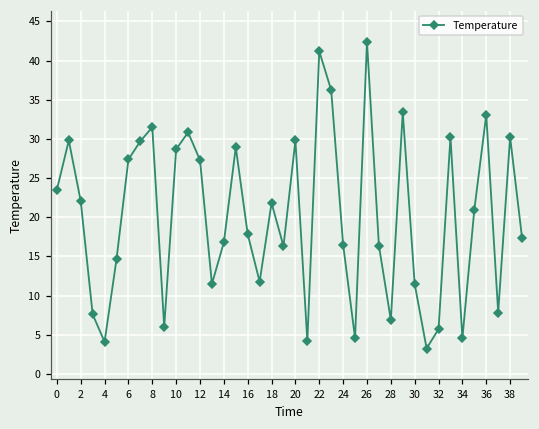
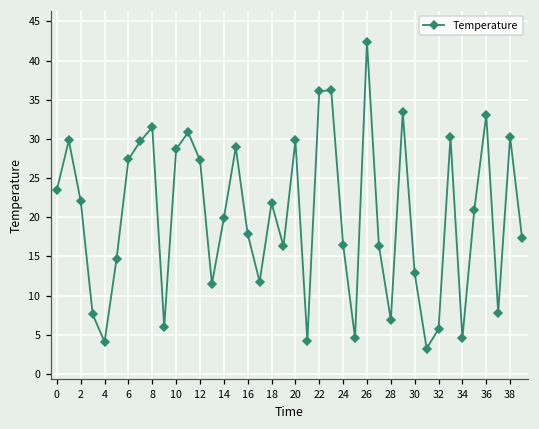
14: 17 -> 20
22: 41 -> 36
30: 11 -> 13
